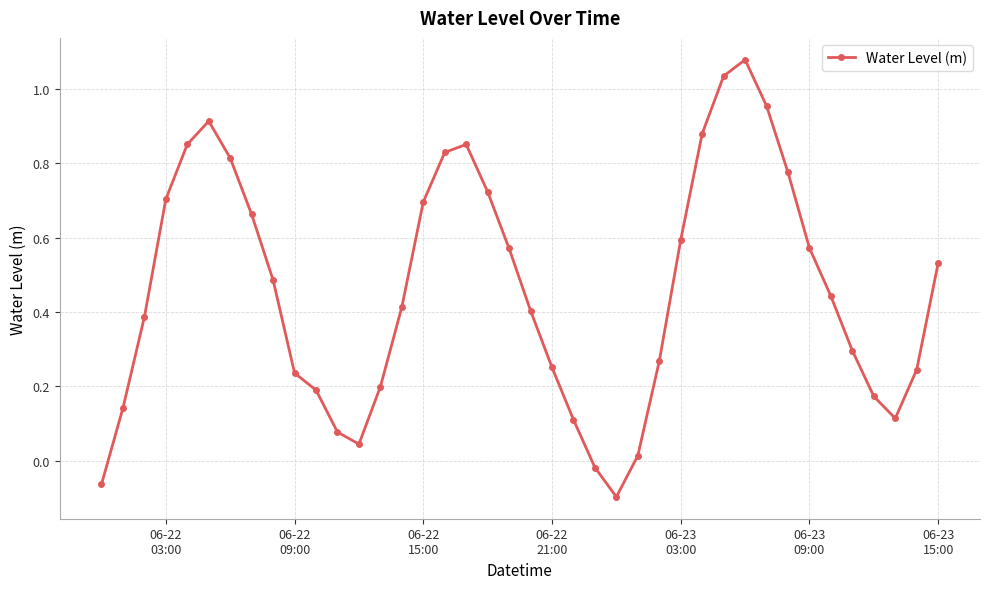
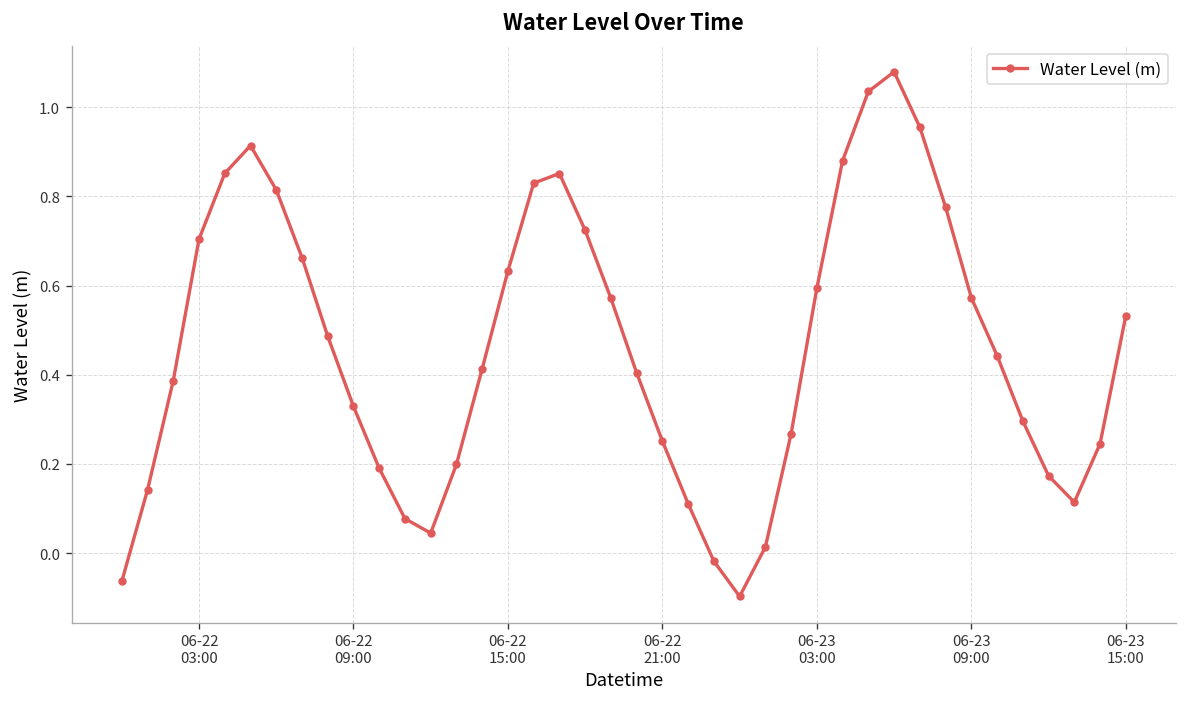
06-22 09:00: 0.24 -> 0.33
06-22 15:00: 0.70 -> 0.63
